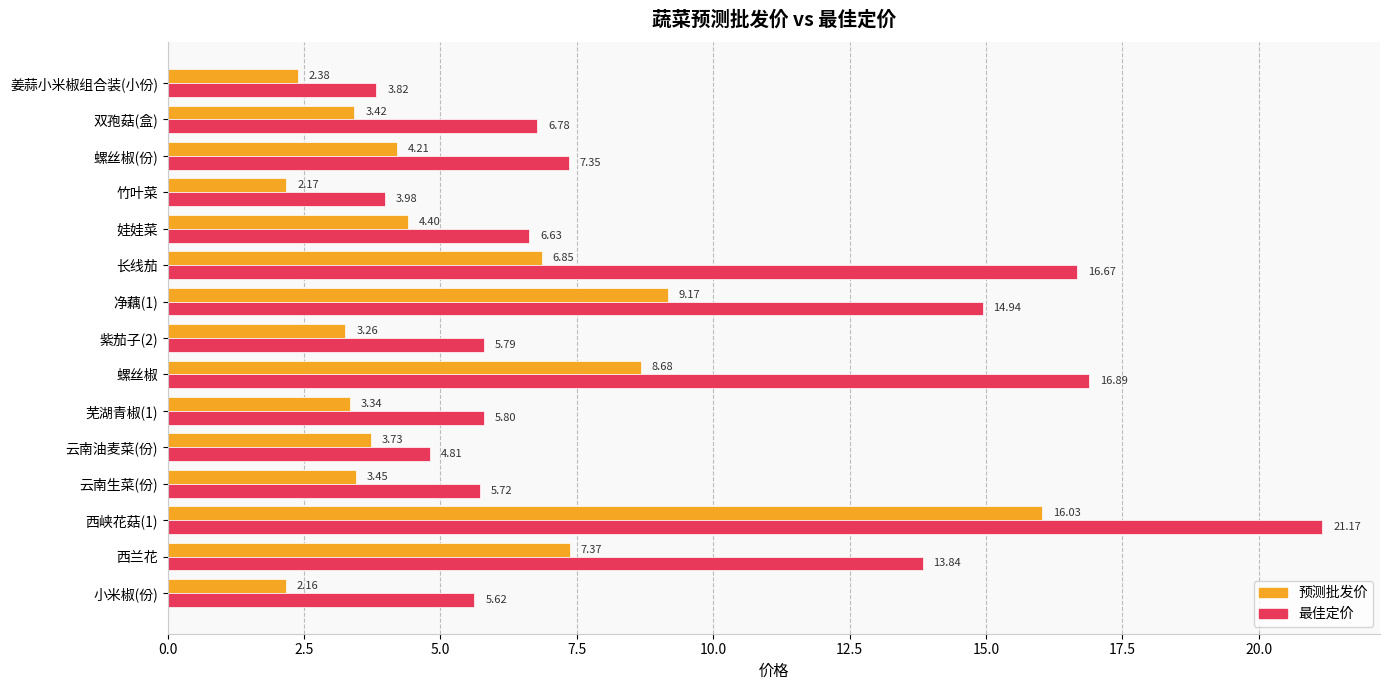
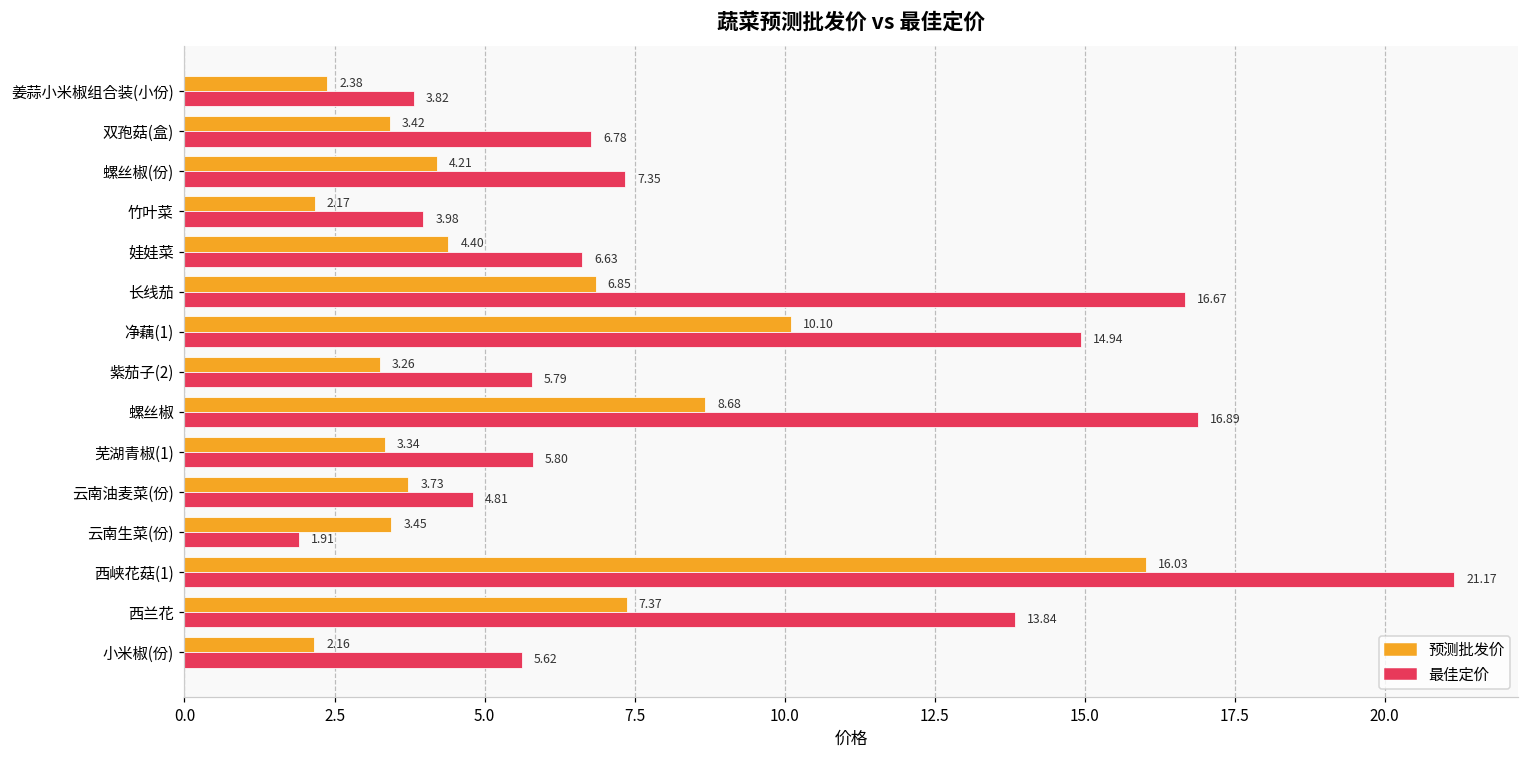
预测批发价, 净藕(1): 9.17 -> 10.10
最佳定价, 云南生菜(份): 5.72 -> 1.91
